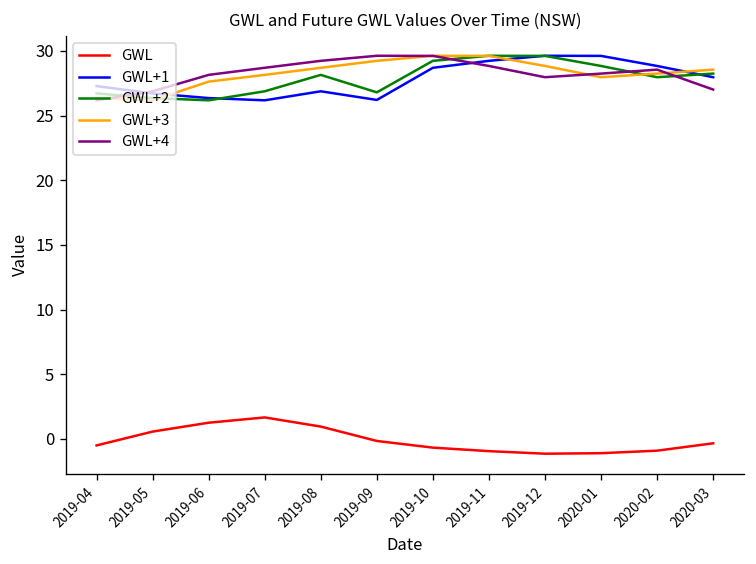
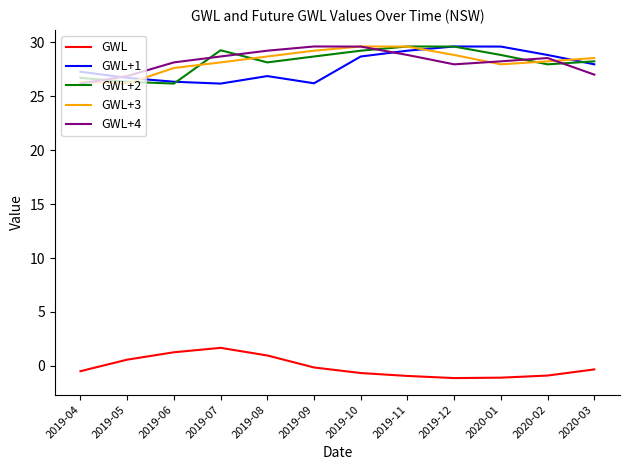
GWL+2, 2019-07: 26.9 -> 29.3
GWL+2, 2019-09: 26.8 -> 28.7
